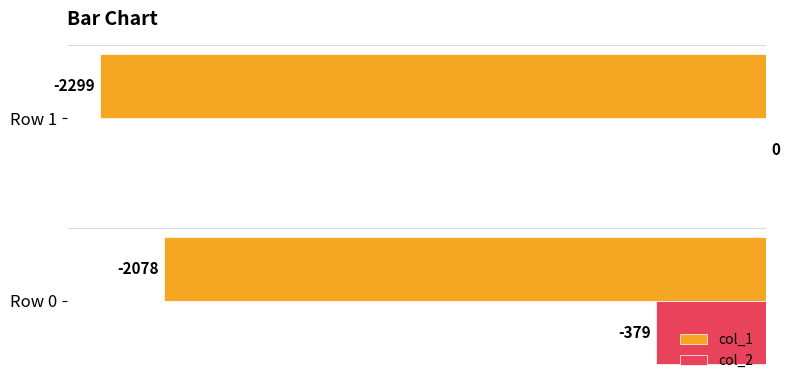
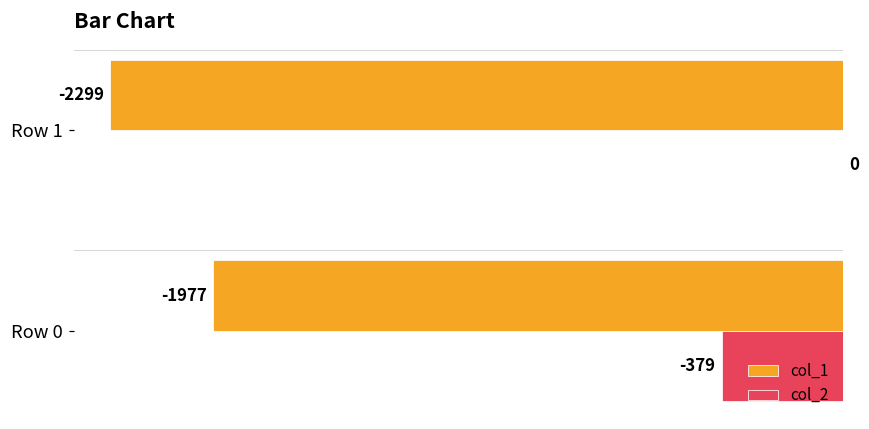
col_1, Row 0: -2078 -> -1977
